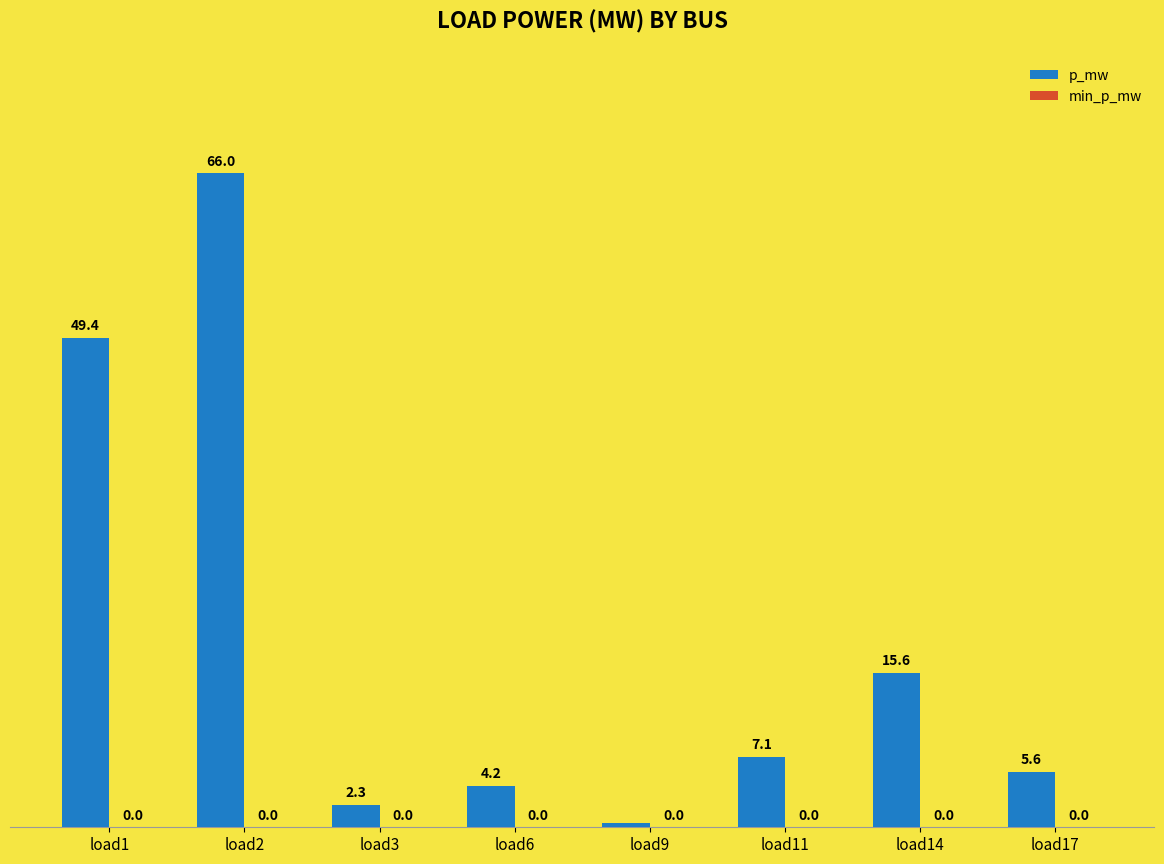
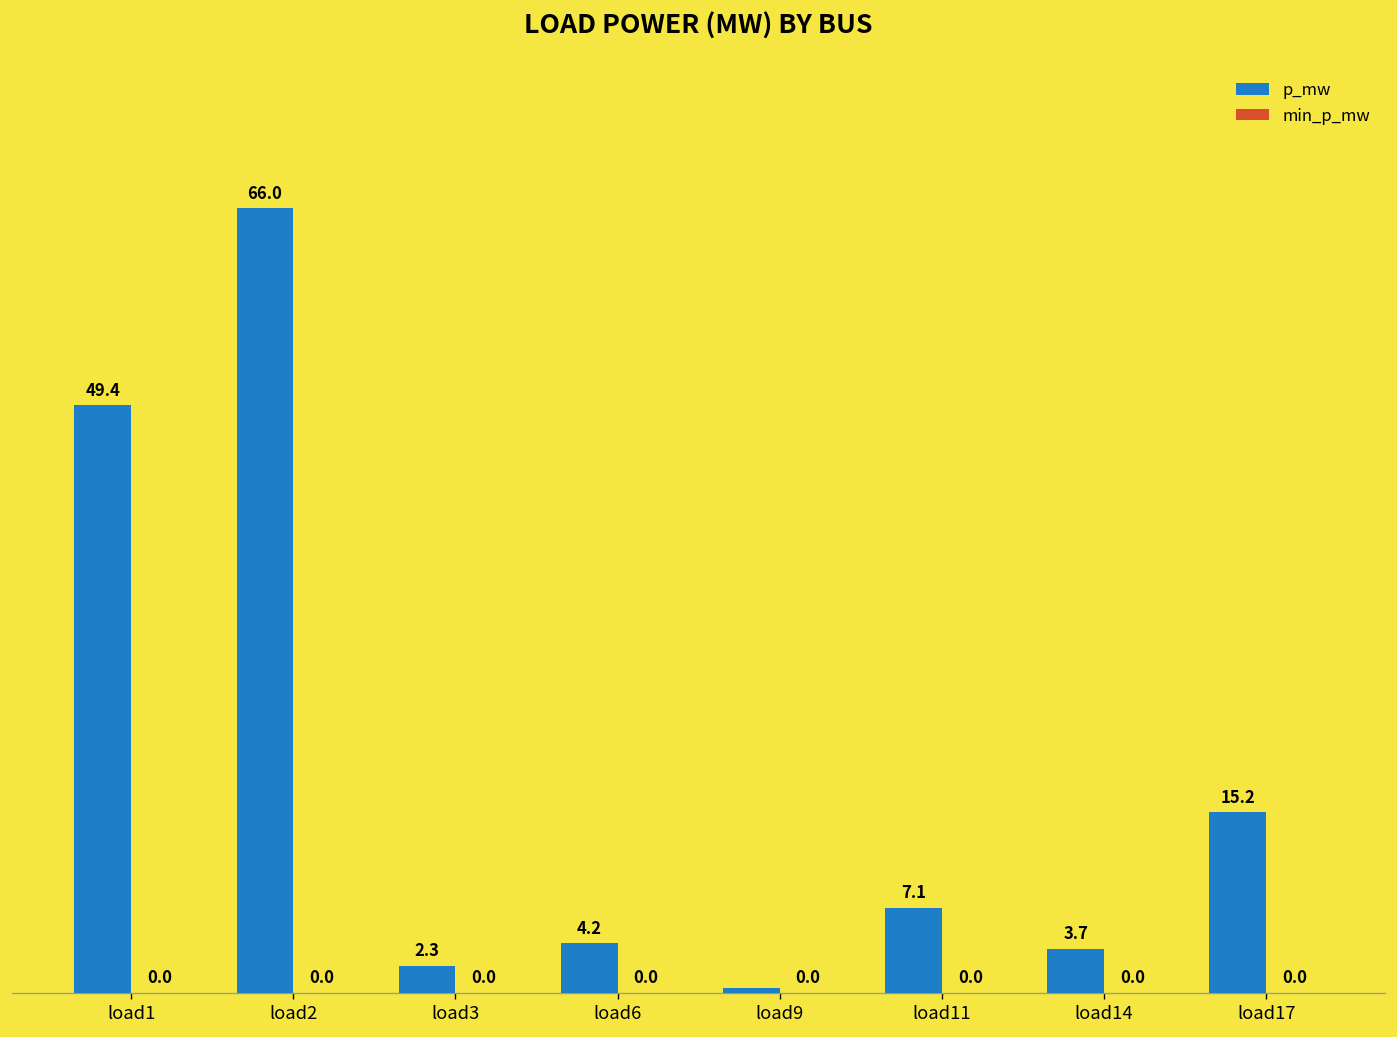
p_mw, load14: 15.6 -> 3.7
p_mw, load17: 5.6 -> 15.2
